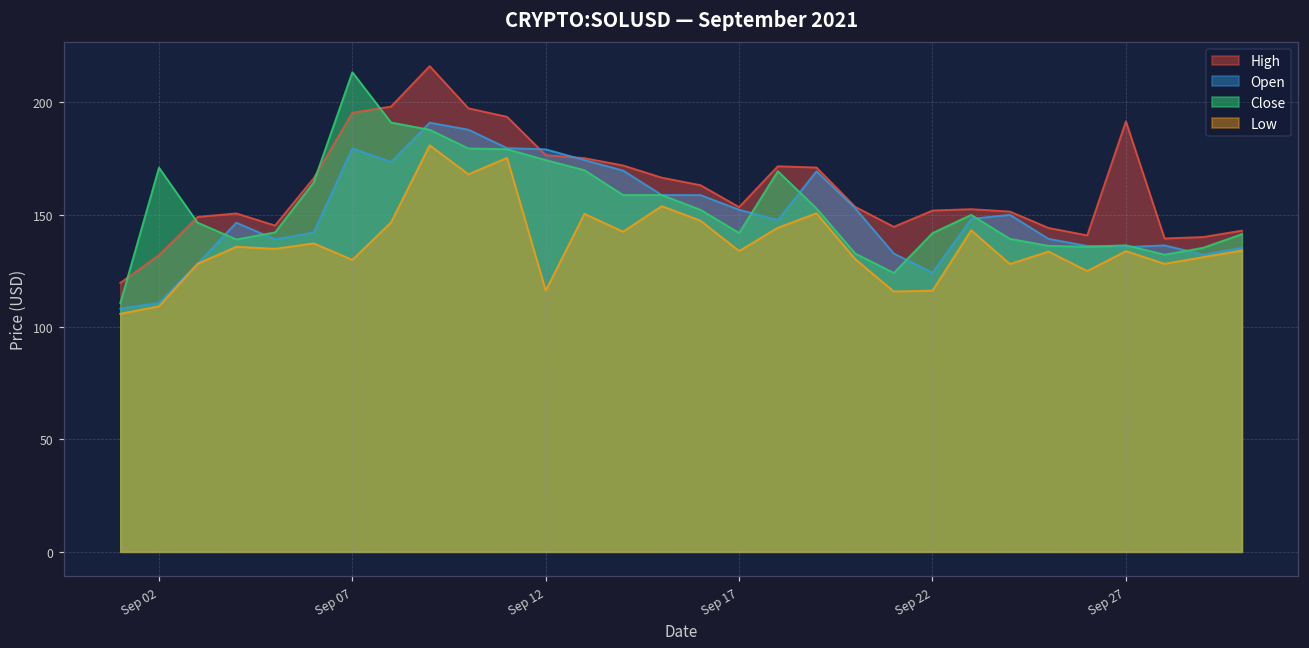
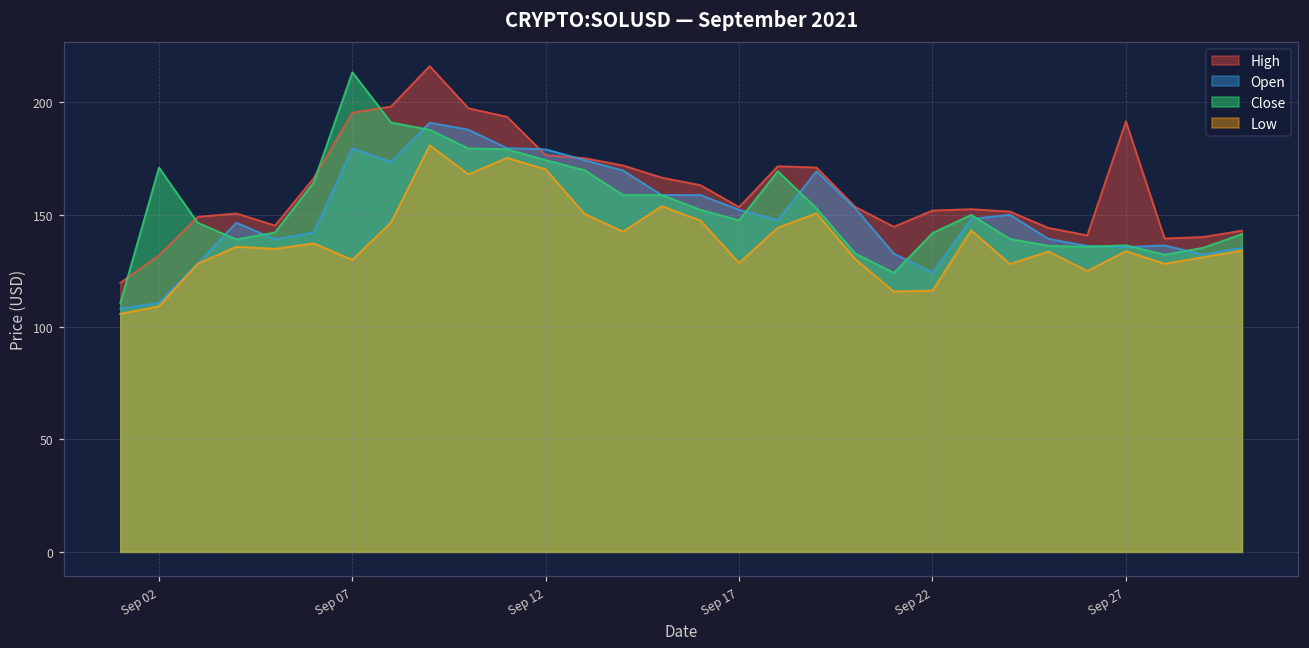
Low, Sep 12: 116 -> 170
Close, Sep 17: 142 -> 148
Low, Sep 17: 134 -> 129
